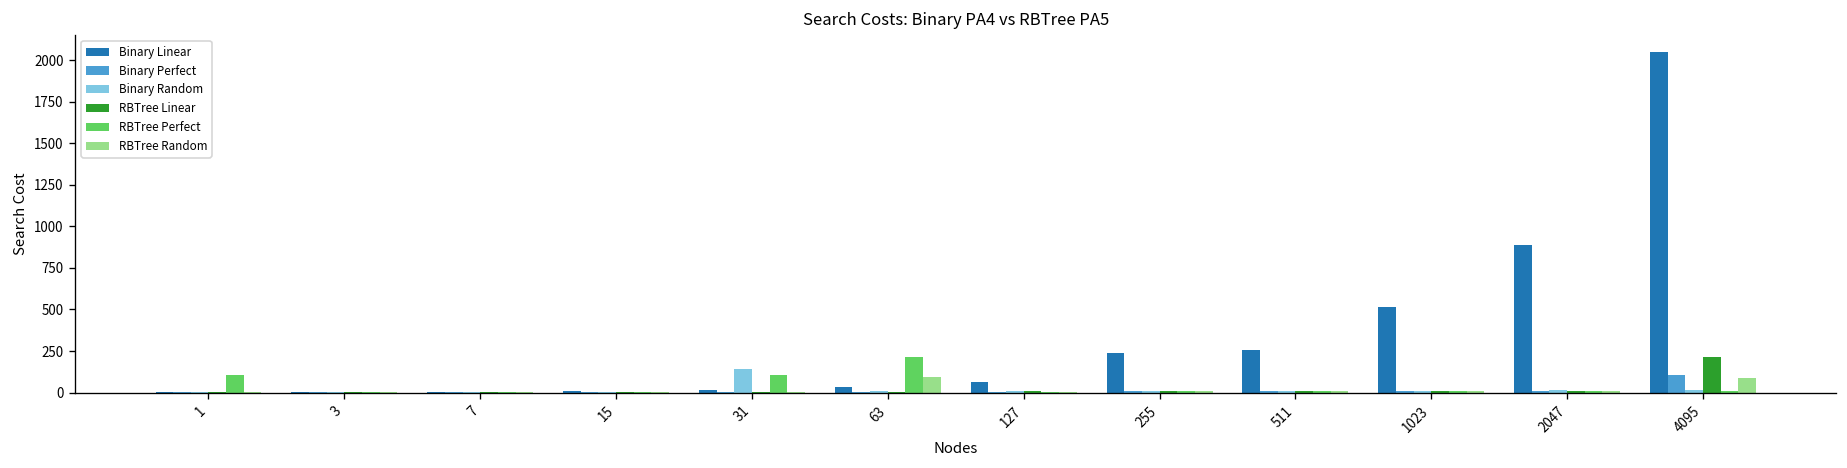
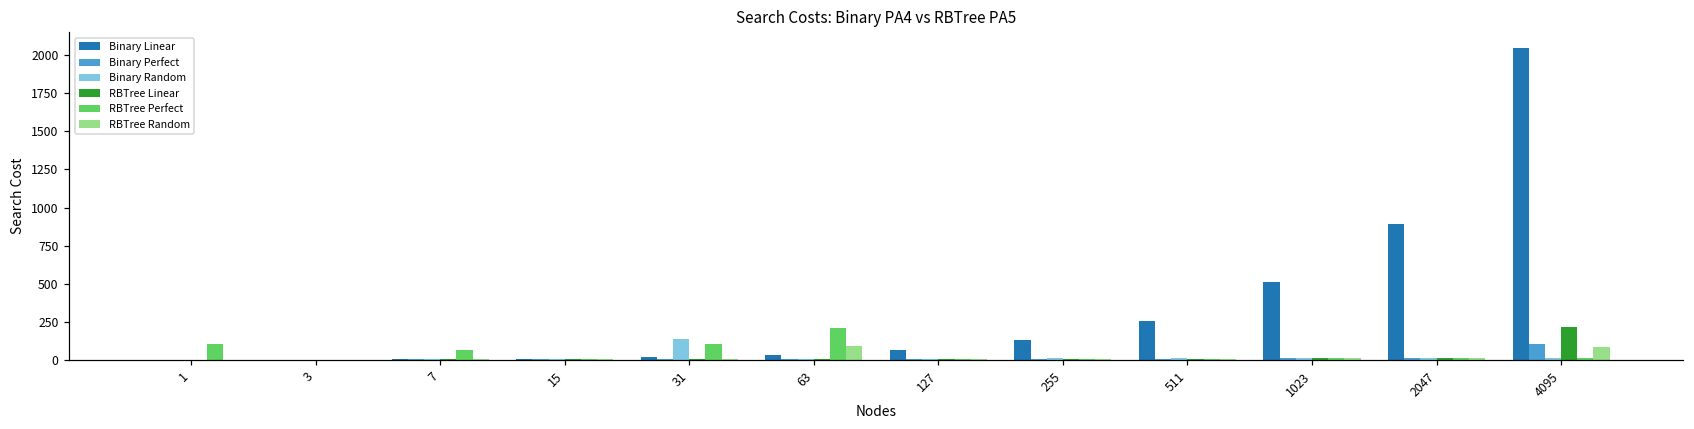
RBTree Perfect, 7: 0 -> 60
Binary Linear, 255: 240 -> 130
